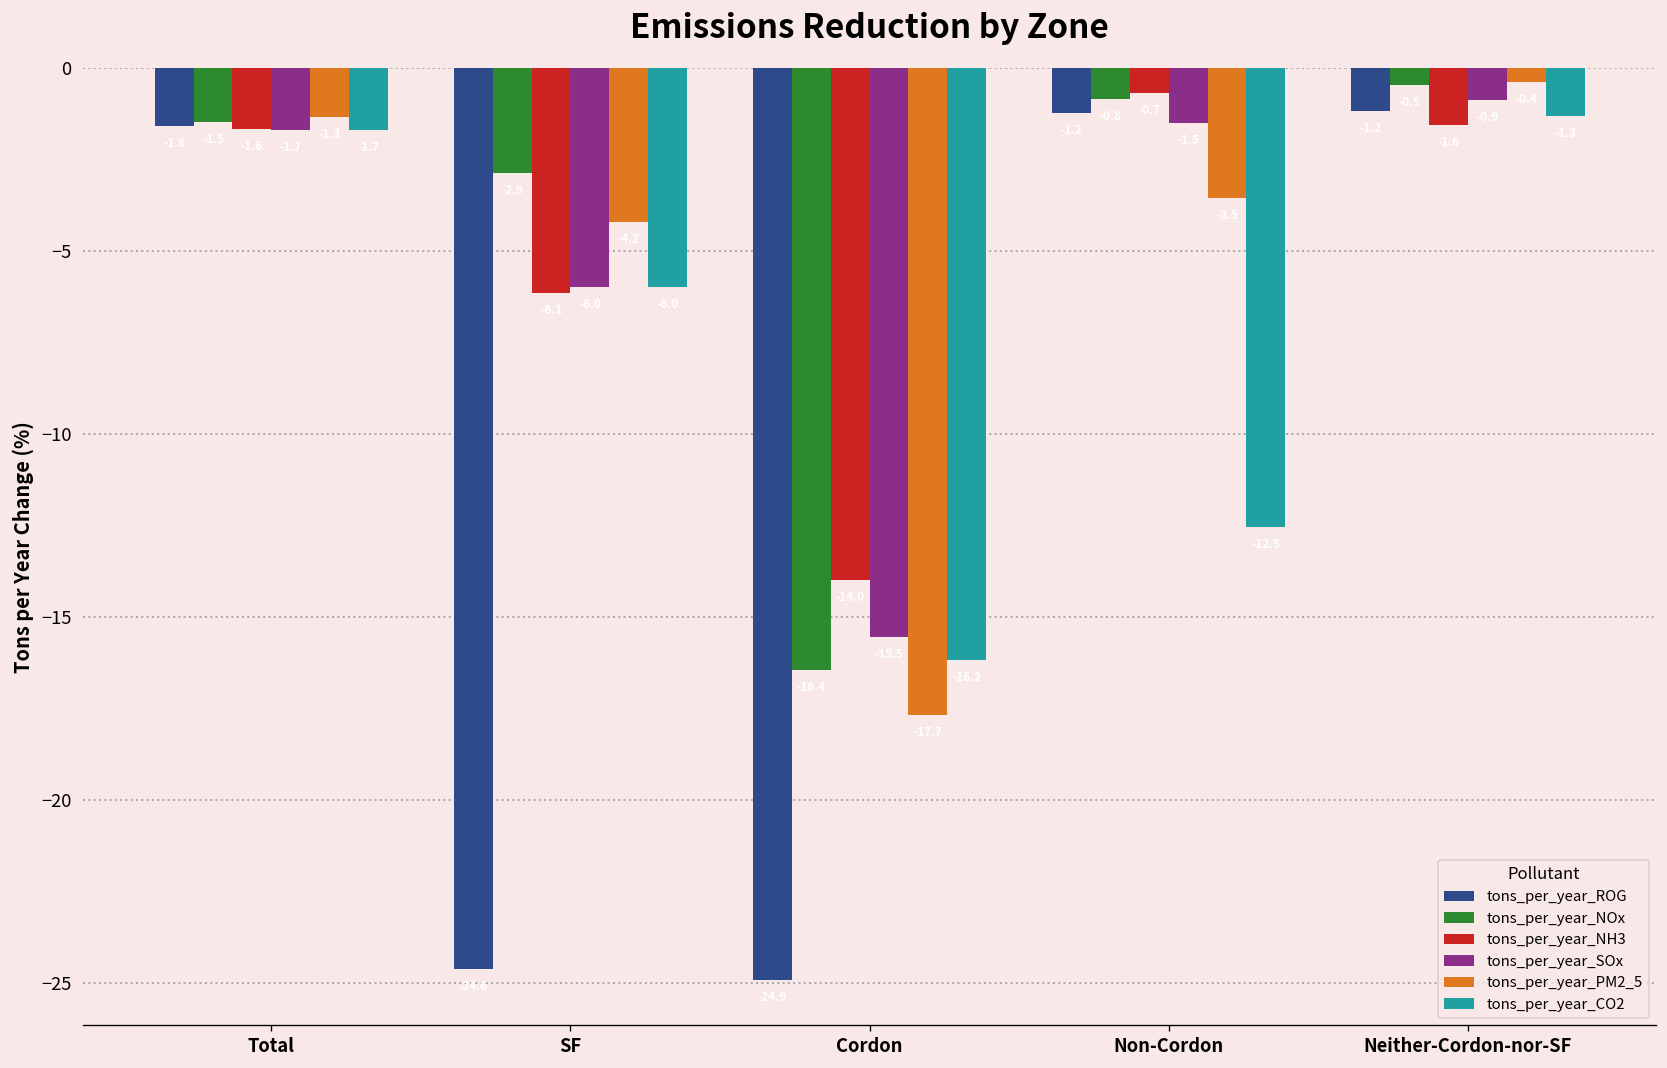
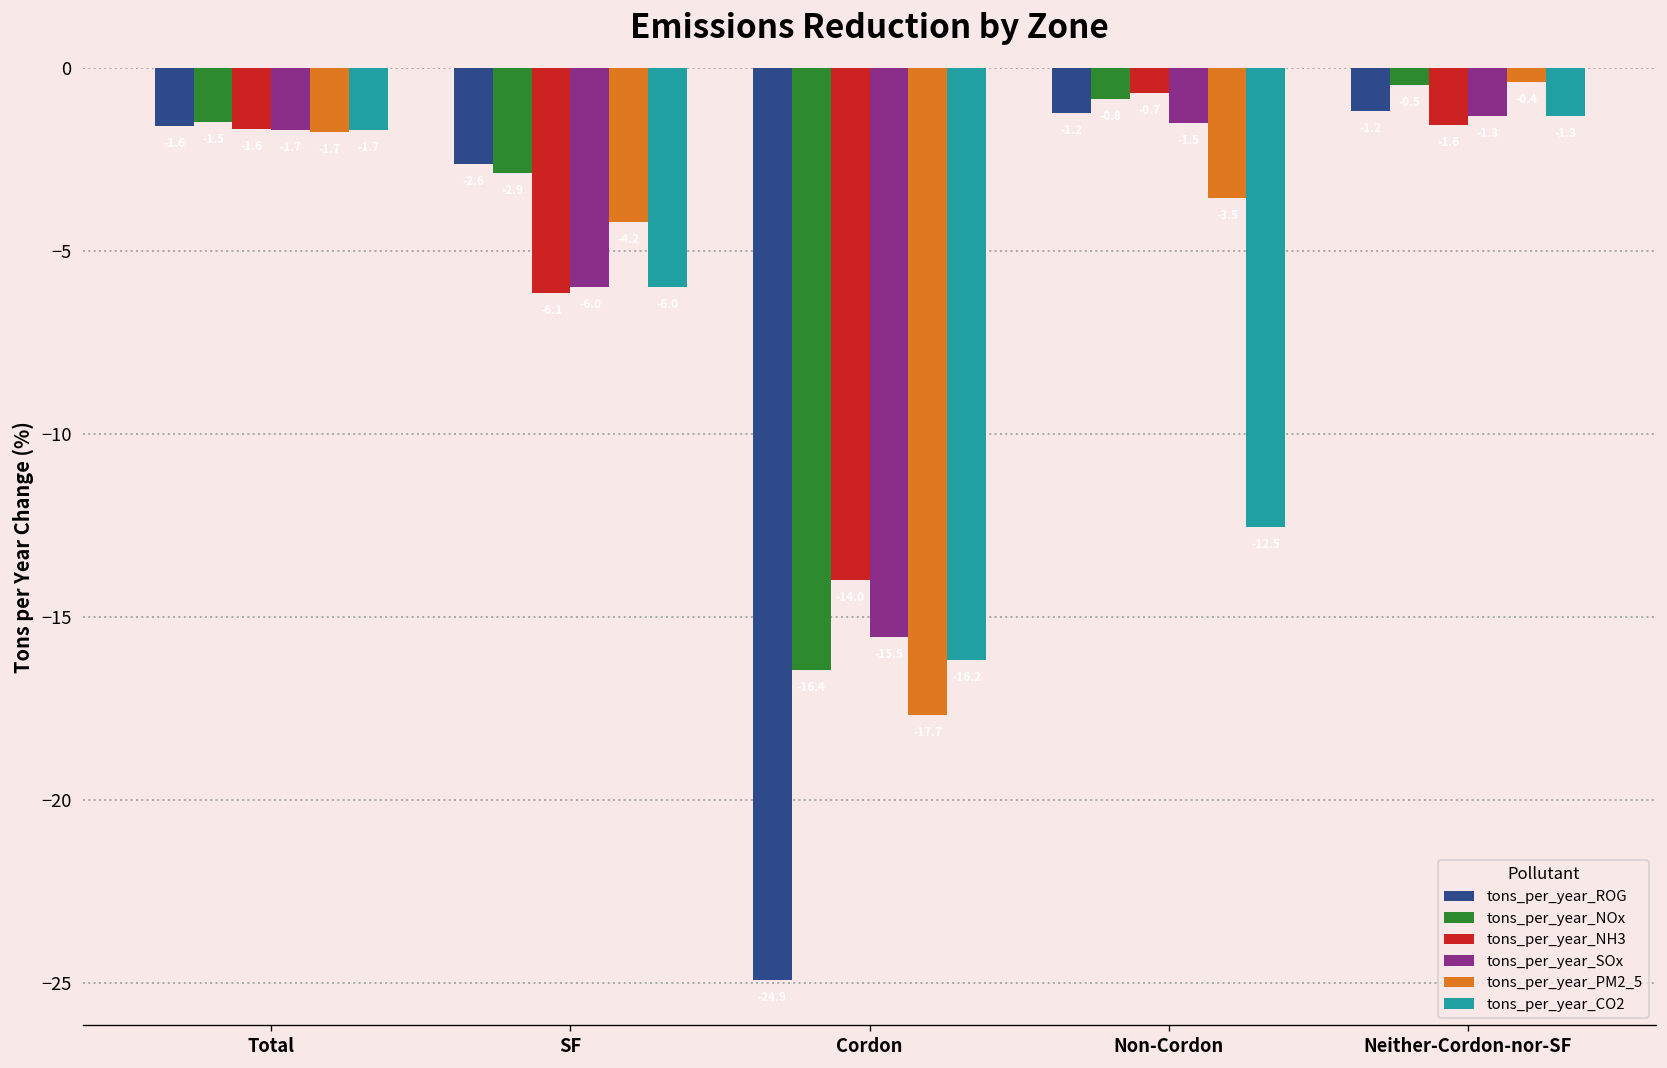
tons_per_year_PM2_5, Total: -1.3 -> -1.7
tons_per_year_ROG, SF: -24.6 -> -2.6
tons_per_year_SOx, Neither-Cordon-nor-SF: -0.9 -> -1.3
